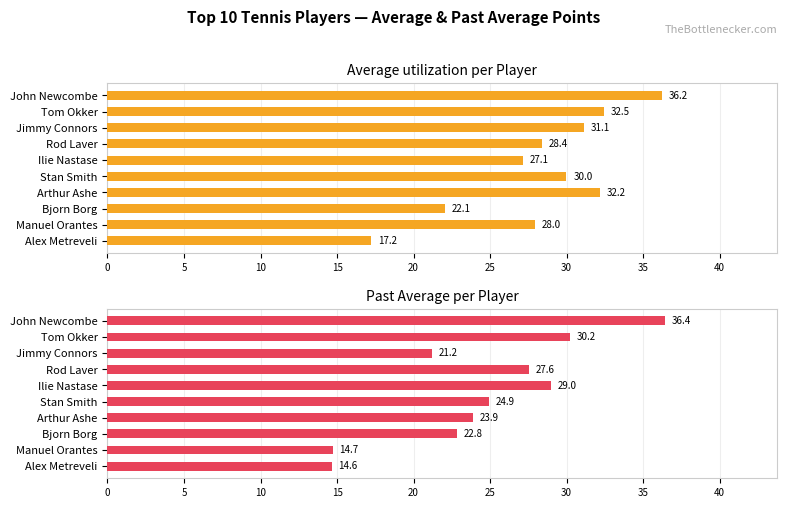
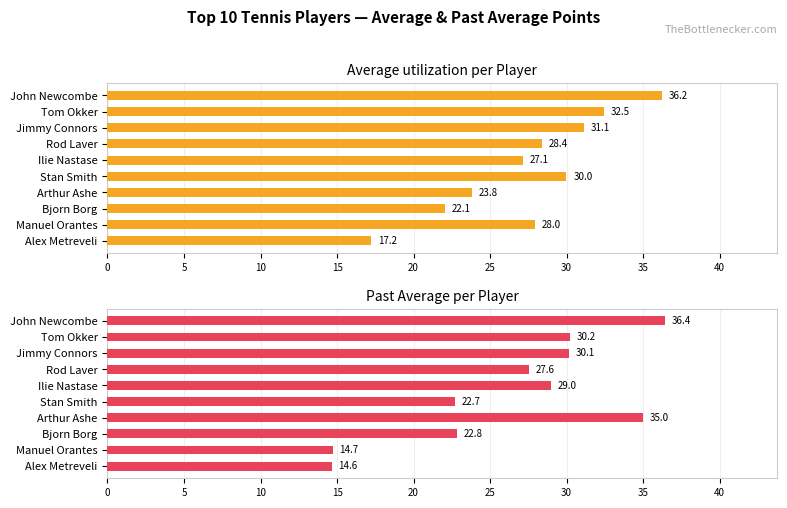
Average utilization per Player, Arthur Ashe: 32.2 -> 23.8
Past Average per Player, Jimmy Connors: 21.2 -> 30.1
Past Average per Player, Stan Smith: 24.9 -> 22.7
Past Average per Player, Arthur Ashe: 23.9 -> 35.0
